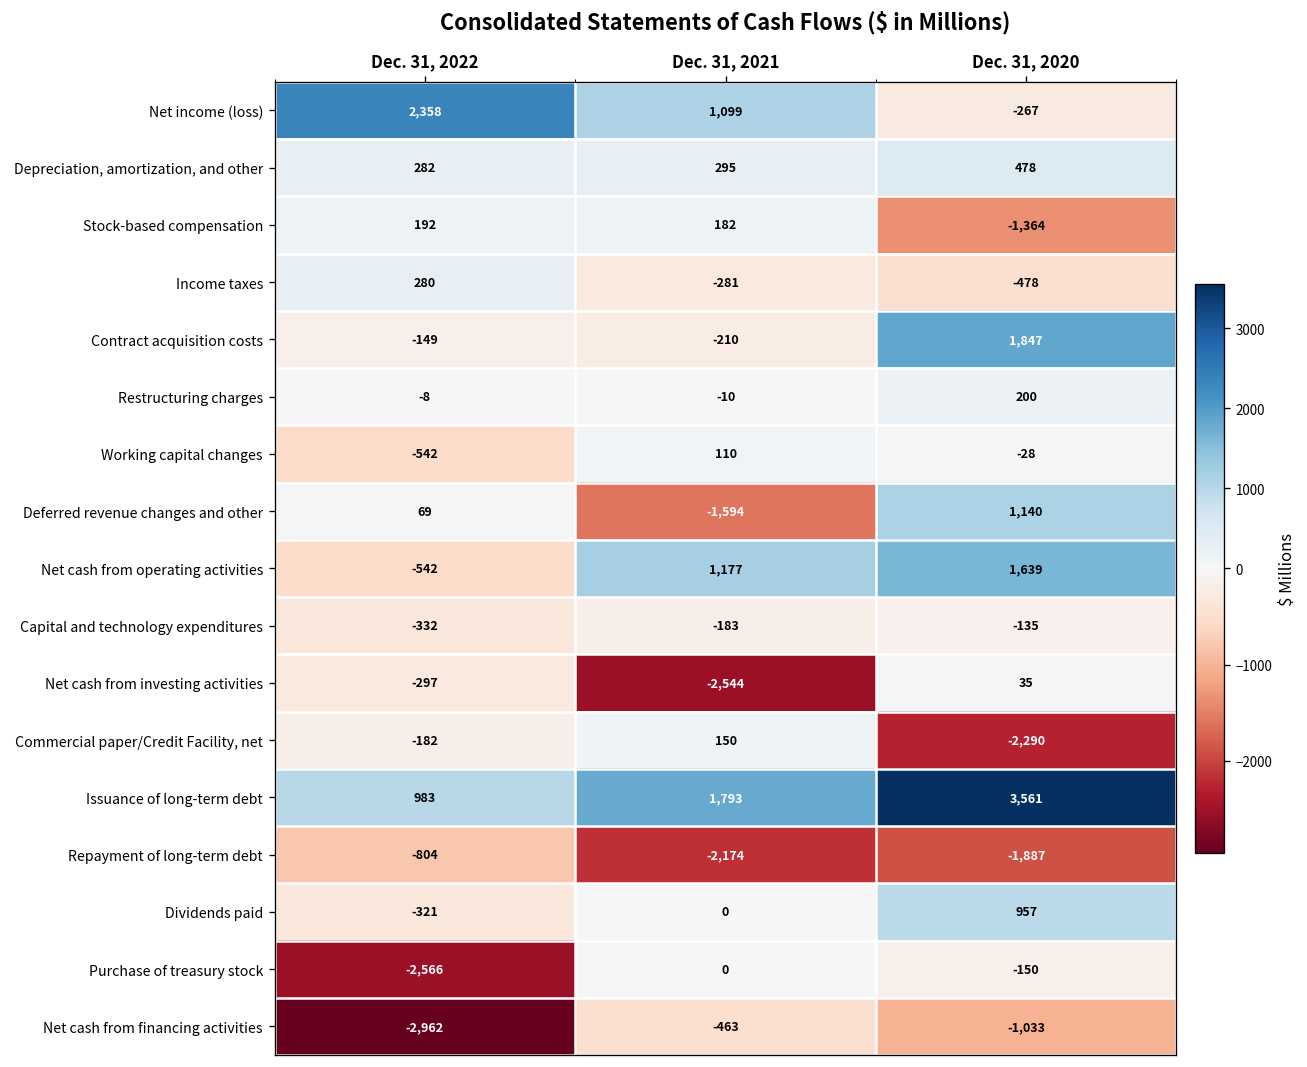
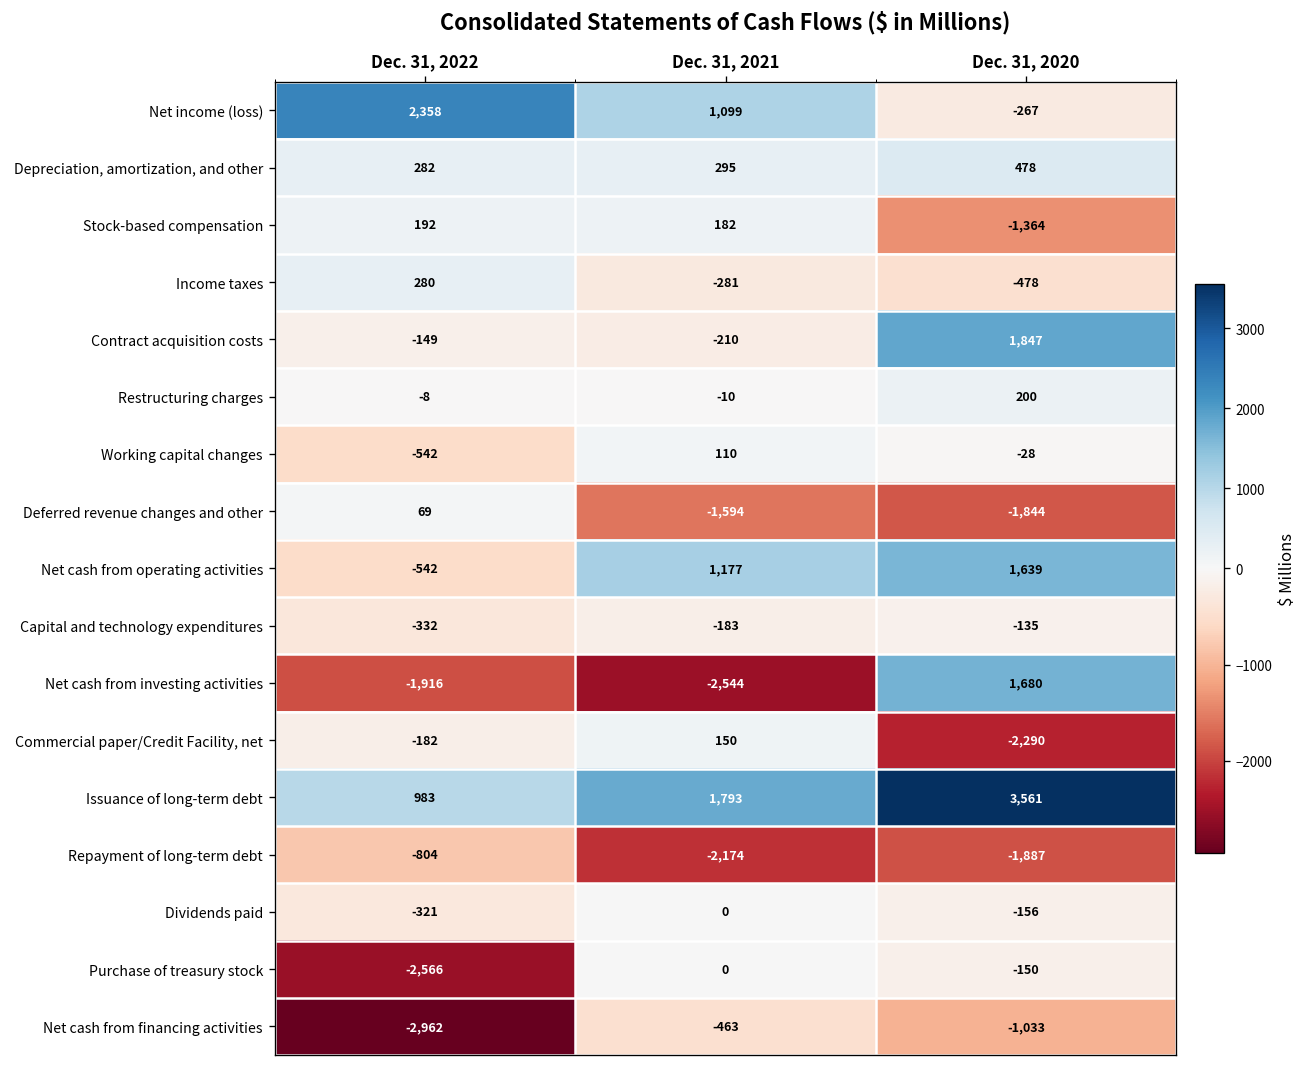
Deferred revenue changes and other, Dec. 31, 2020: 1,140 -> -1,844
Net cash from investing activities, Dec. 31, 2022: -297 -> -1,916
Net cash from investing activities, Dec. 31, 2020: 35 -> 1,680
Dividends paid, Dec. 31, 2020: 957 -> -156
